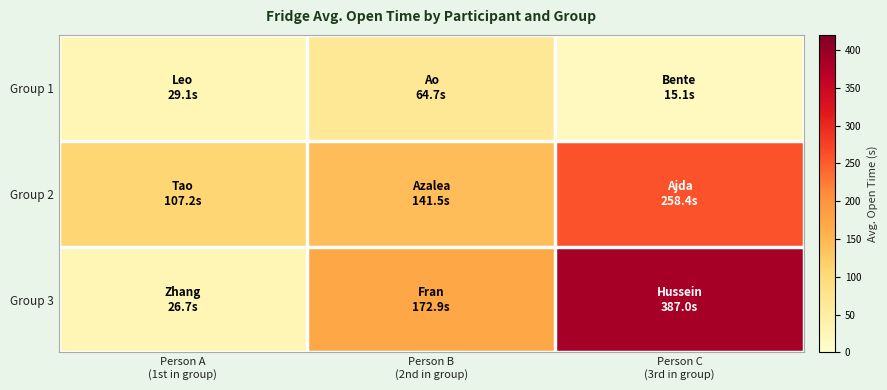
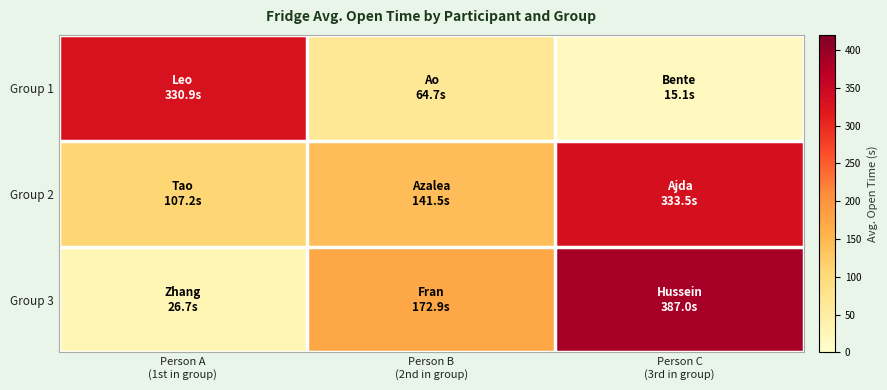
Group 1, Person A (1st in group): 29.1s -> 330.9s
Group 2, Person C (3rd in group): 258.4s -> 333.5s
